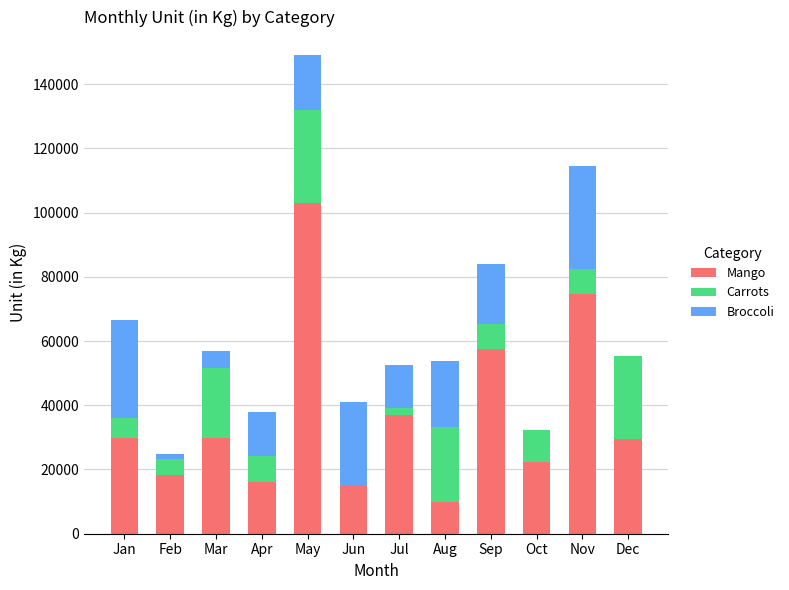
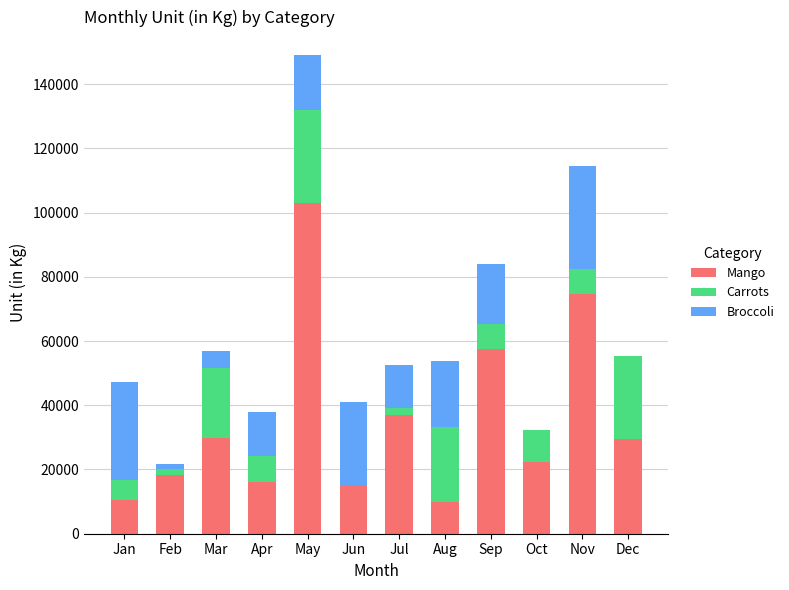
Mango, Jan: 30000 -> 10000
Carrots, Feb: 5000 -> 2000
